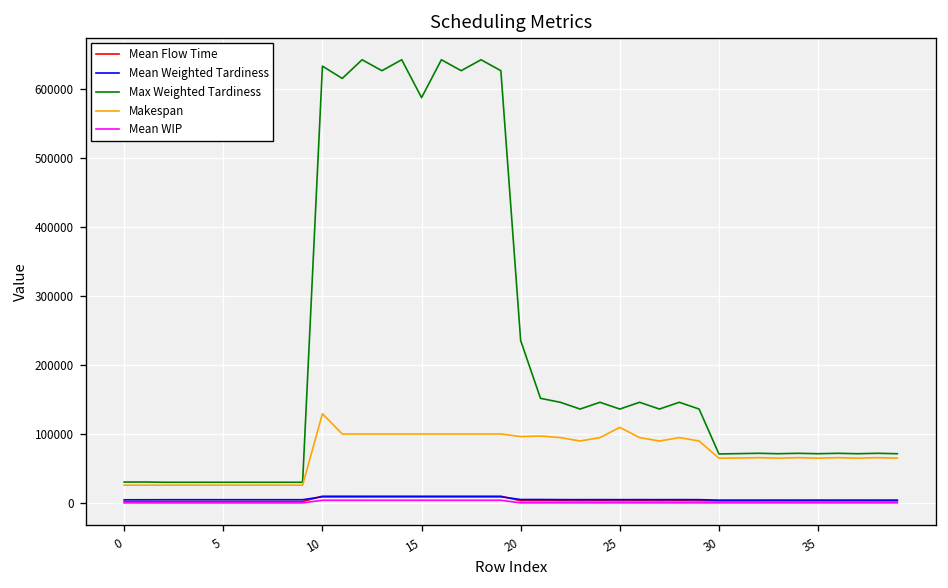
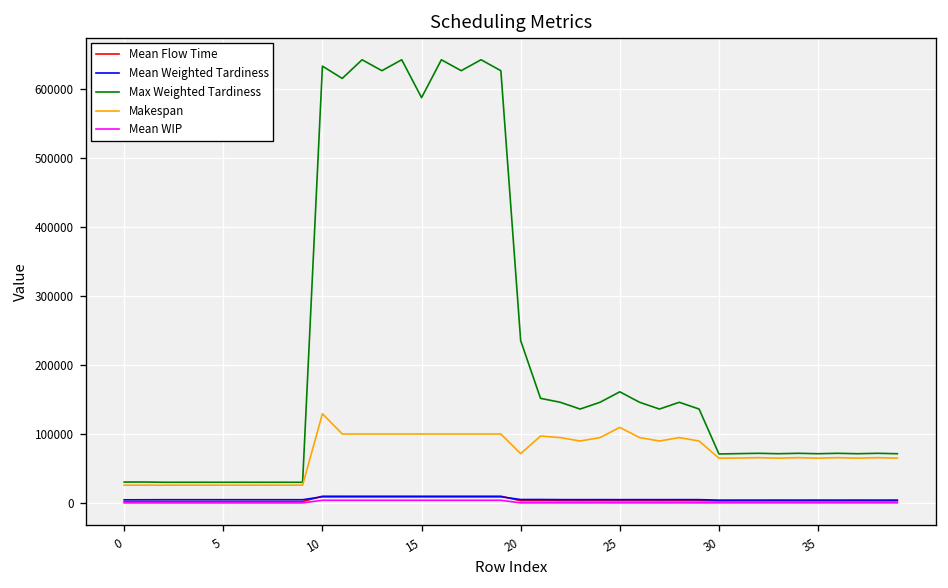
Makespan, 20: 100000 -> 70000
Max Weighted Tardiness, 25: 140000 -> 160000
